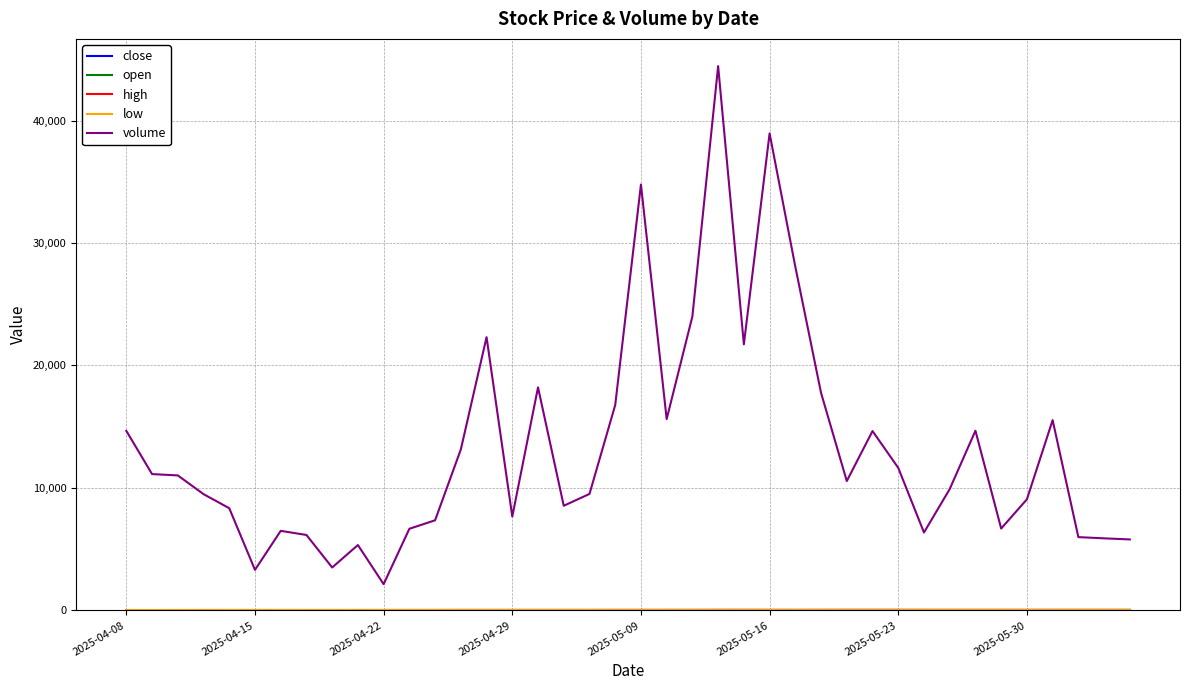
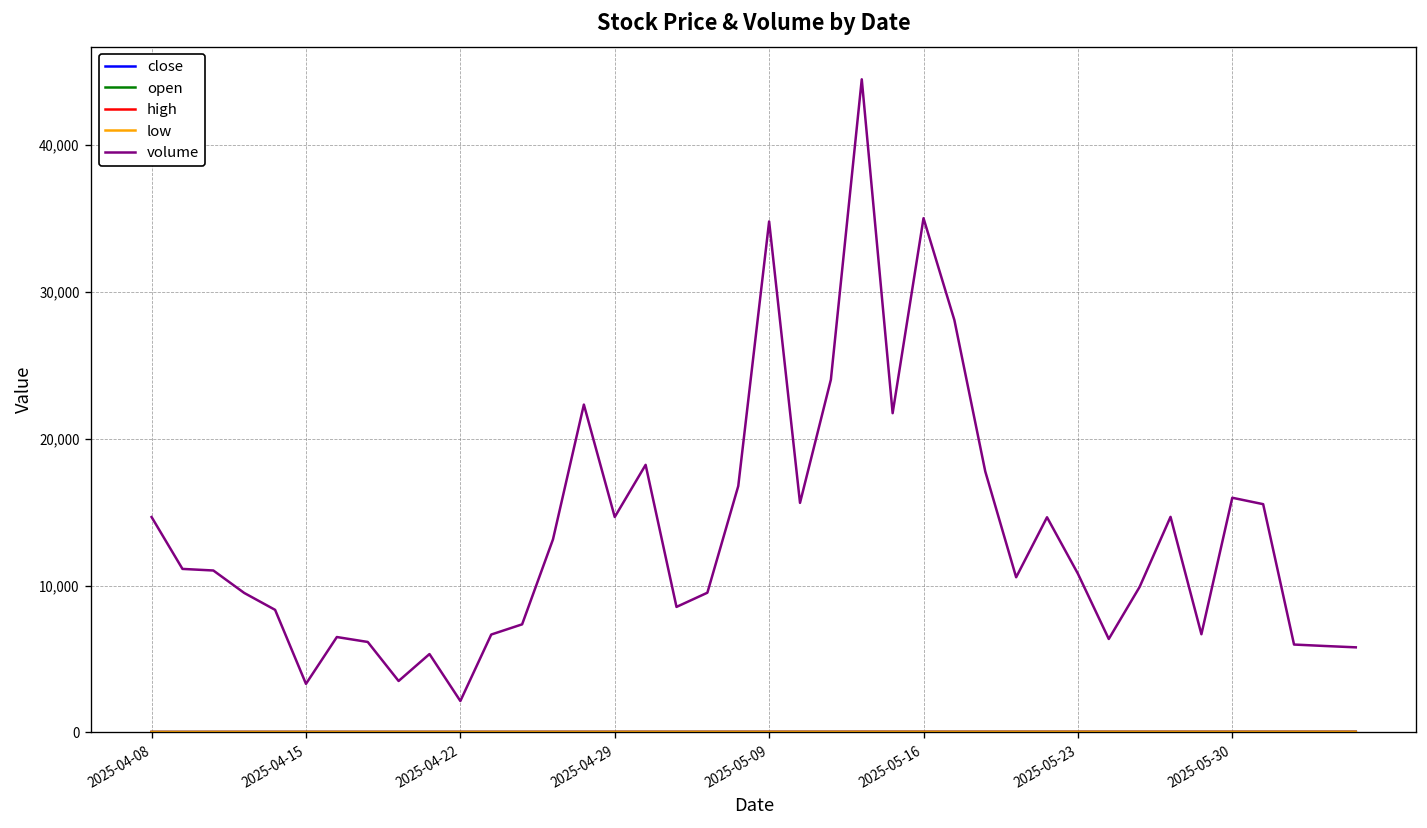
volume, 2025-04-29: 7,700 -> 14,700
volume, 2025-05-16: 39,000 -> 35,000
volume, 2025-05-23: 11,600 -> 10,800
volume, 2025-05-30: 9,100 -> 16,000
